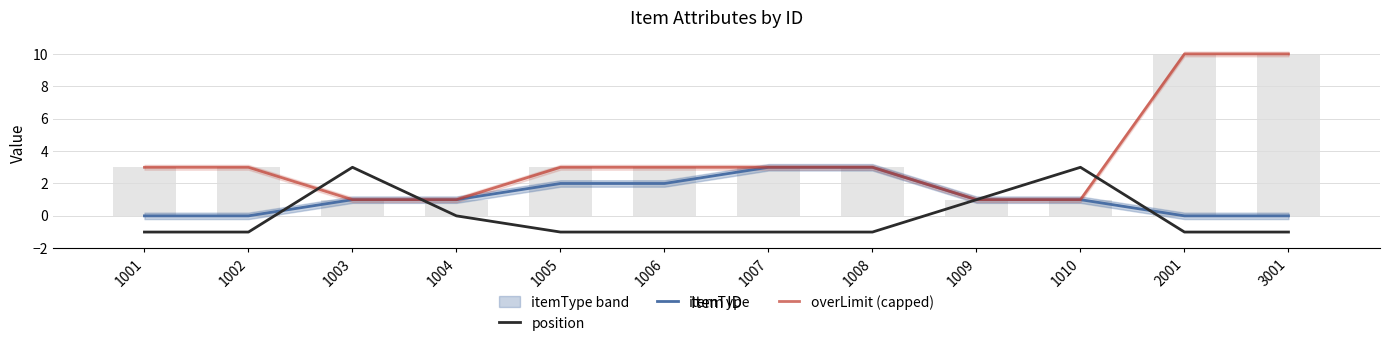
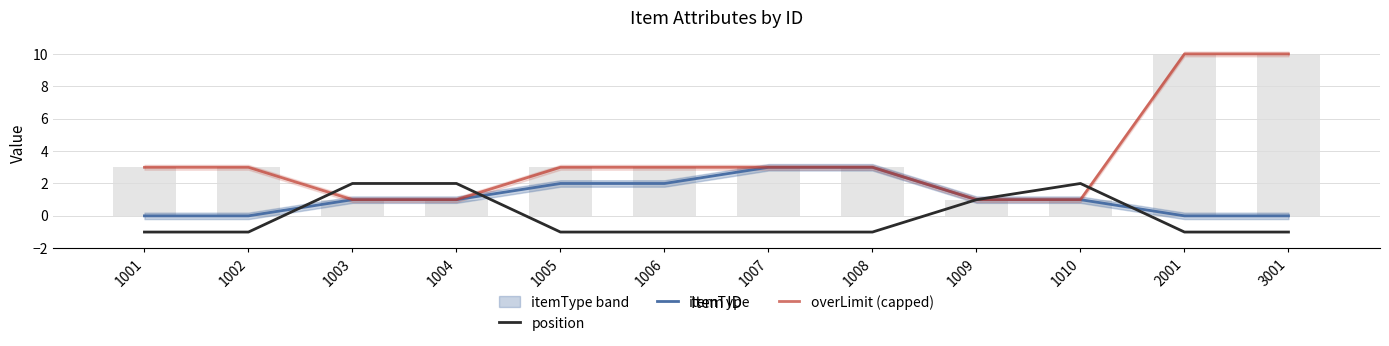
position, 1003: 3 -> 2
position, 1004: 0 -> 2
position, 1010: 3 -> 2
